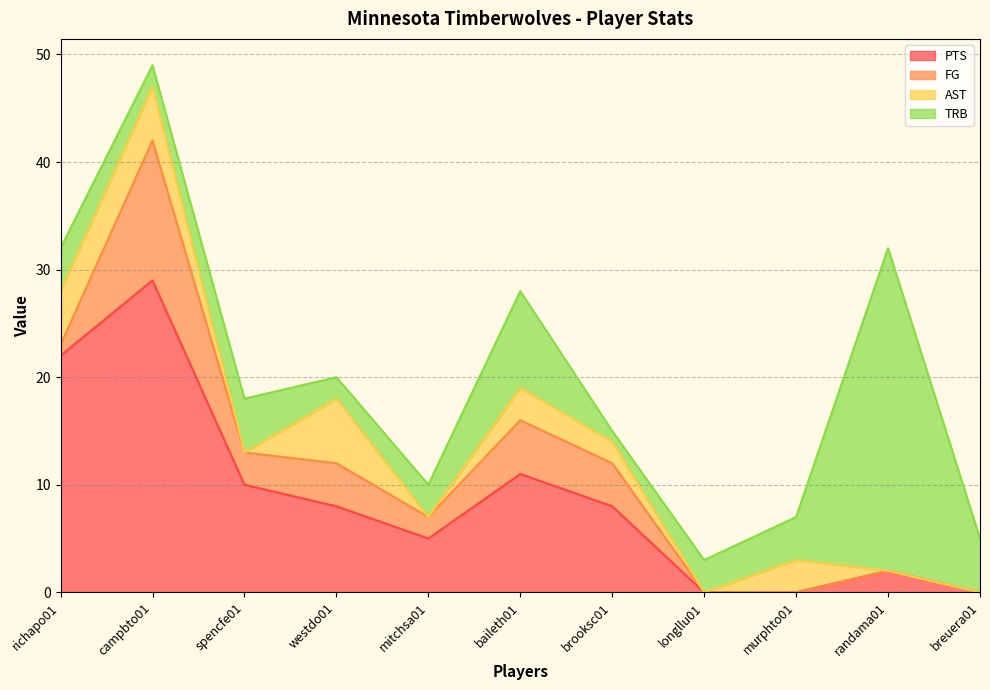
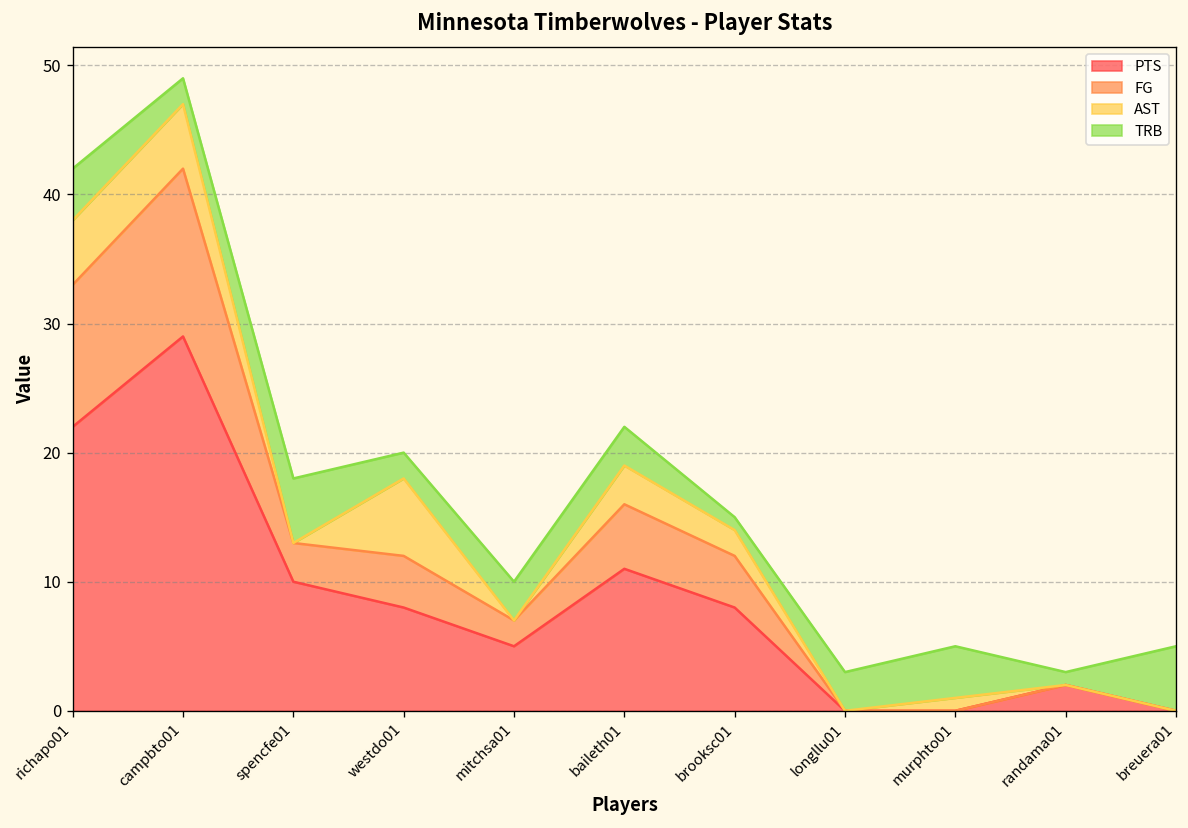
FG, richapo01: 1 -> 11
TRB, baileth01: 9 -> 3
AST, murphto01: 3 -> 1
TRB, randama01: 30 -> 1
